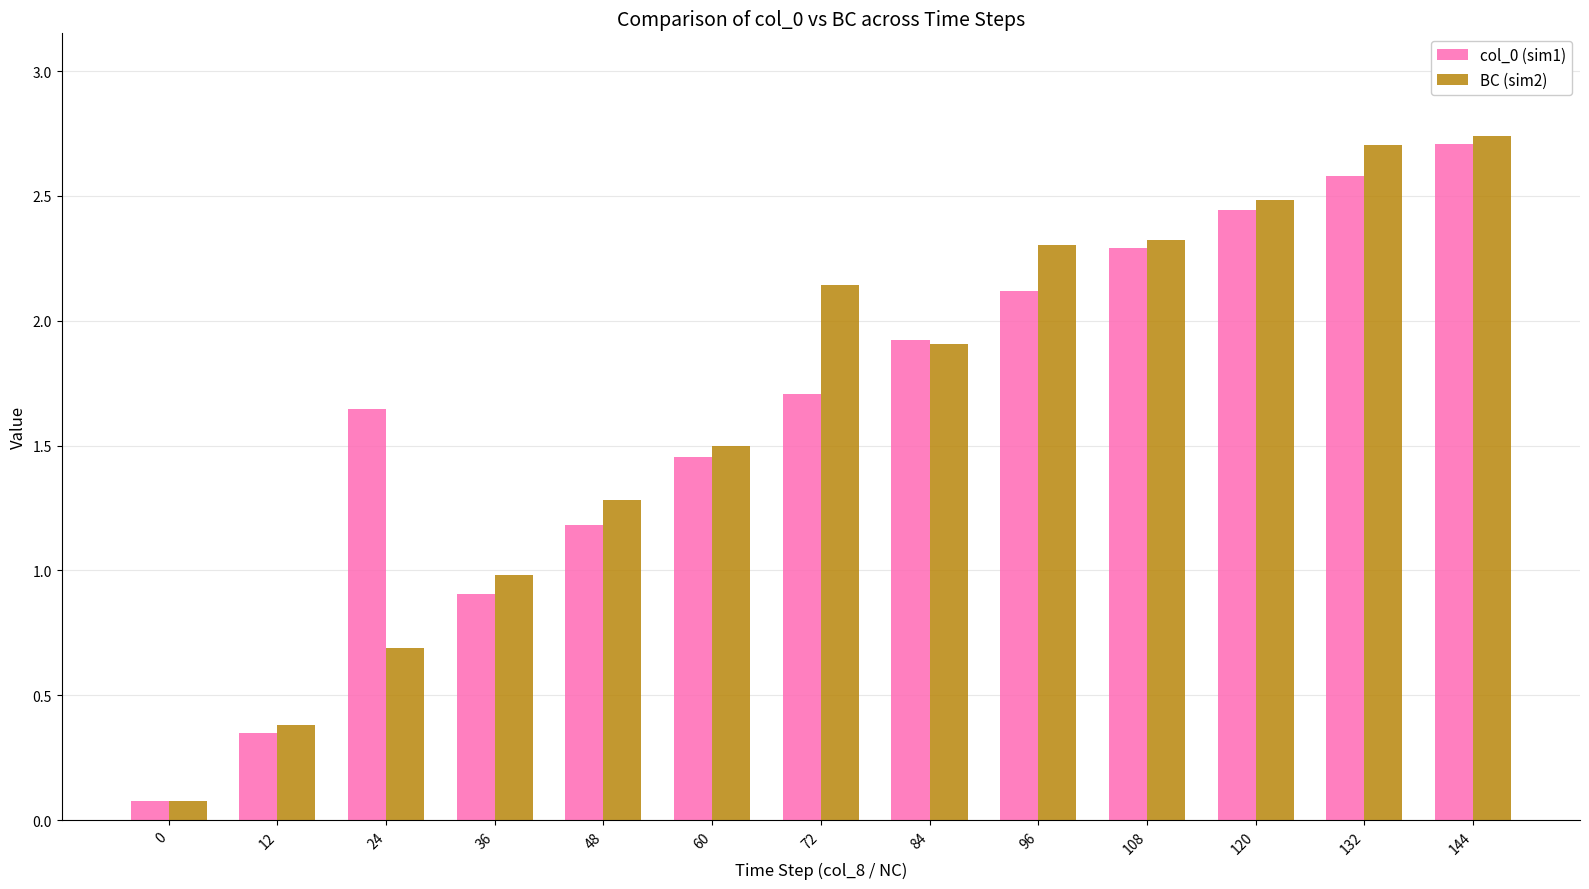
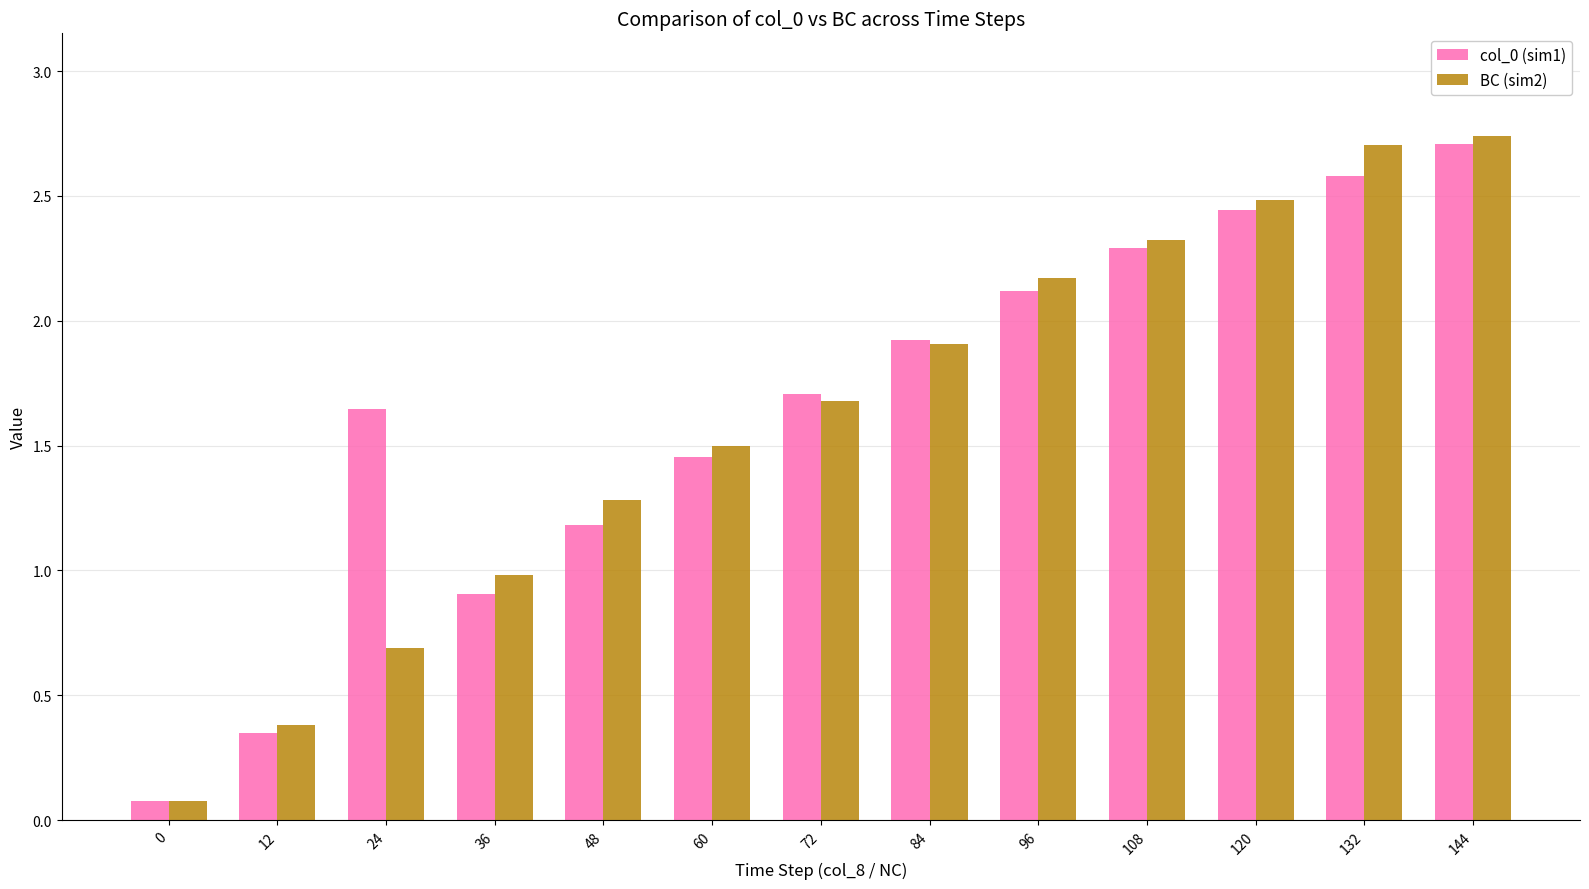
BC (sim2), 72: 2.14 -> 1.68
BC (sim2), 96: 2.30 -> 2.17
